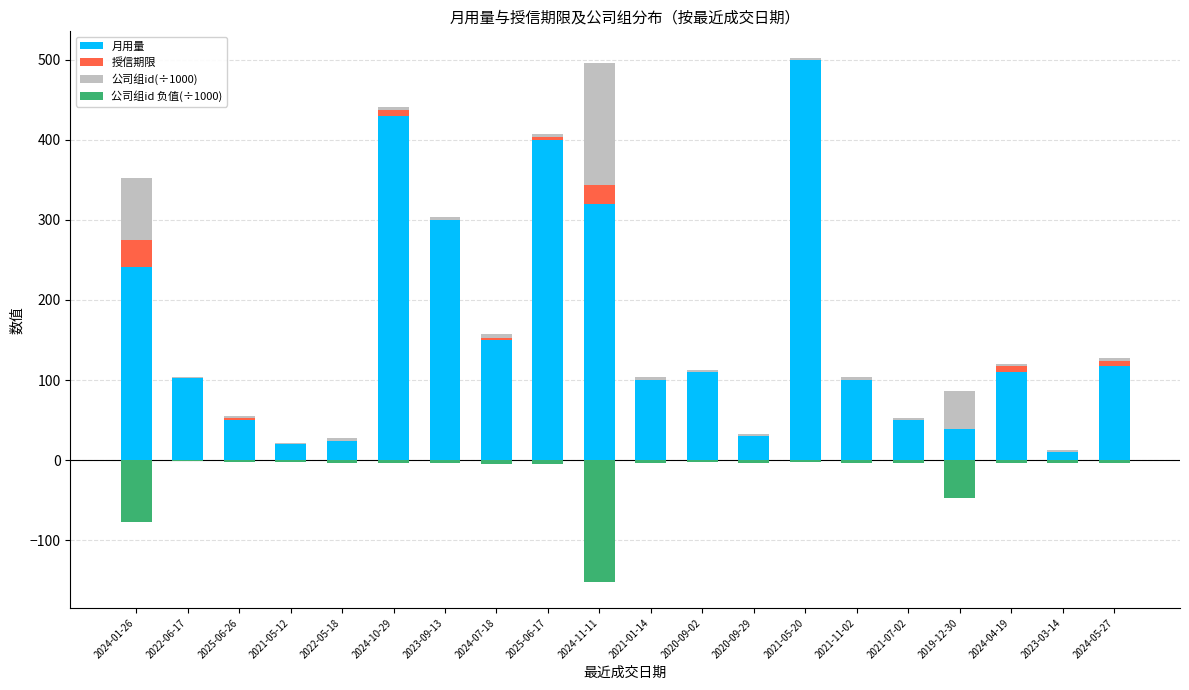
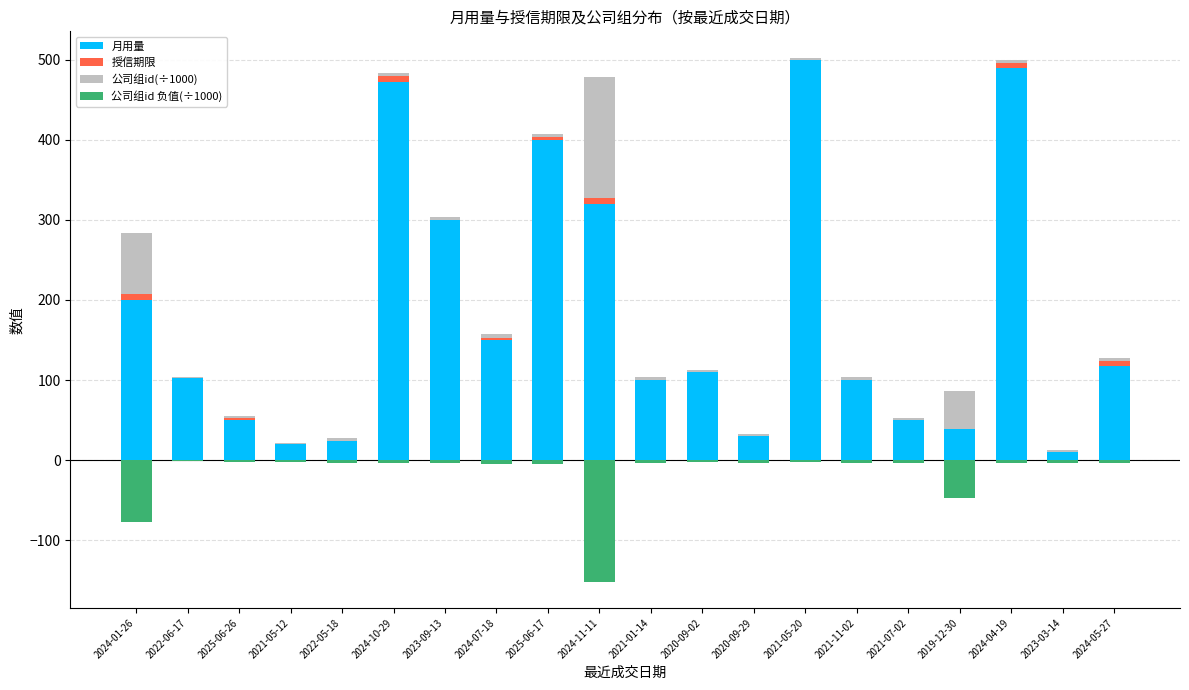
月用量, 2024-01-26: 240 -> 200
授信期限, 2024-01-26: 30 -> 10
月用量, 2024-10-29: 430 -> 470
授信期限, 2024-11-11: 20 -> 10
月用量, 2024-04-19: 110 -> 490
